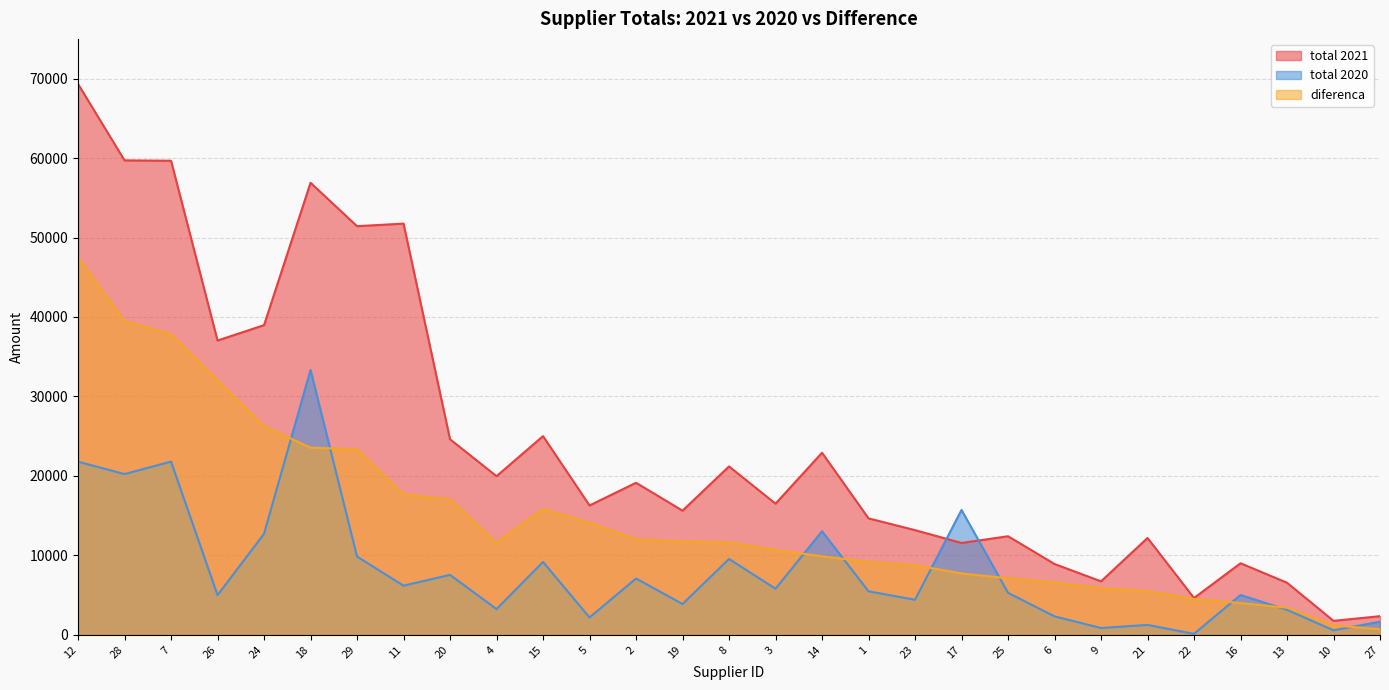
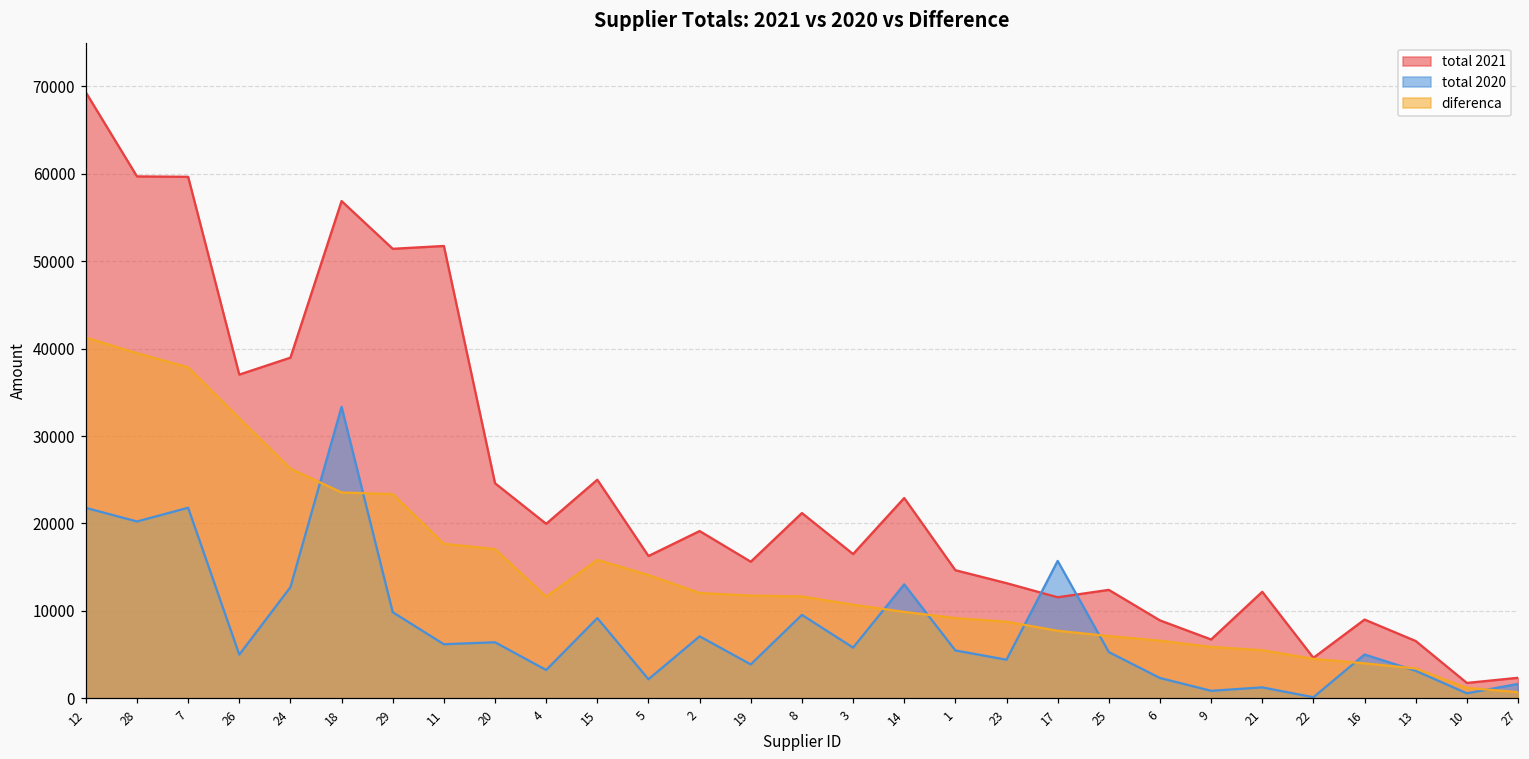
diferenca, 12: 48000 -> 41000
total 2020, 20: 8000 -> 6000
